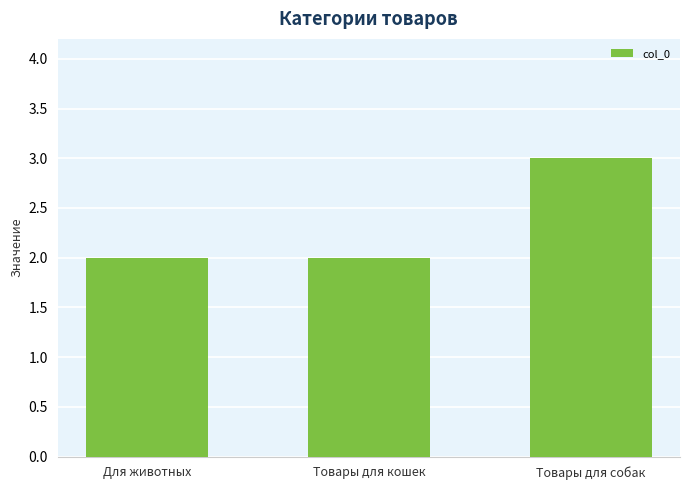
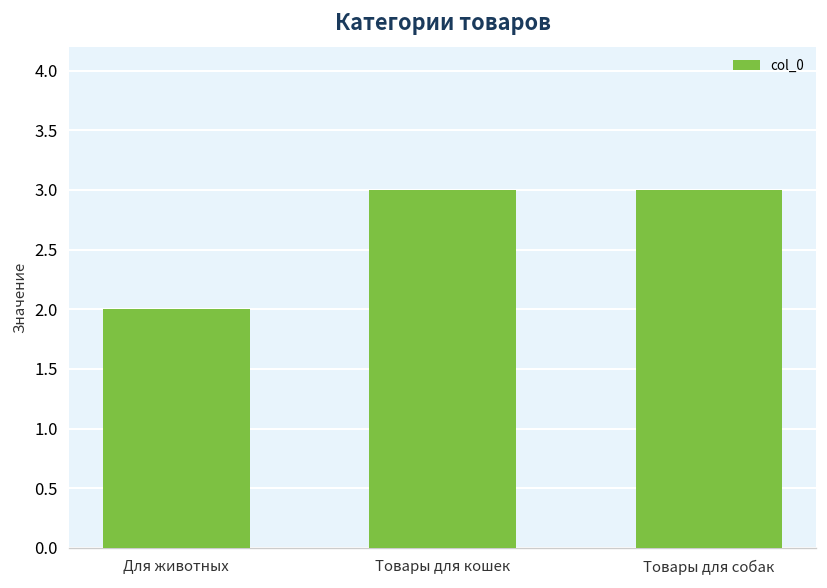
Товары для кошек: 2 -> 3
